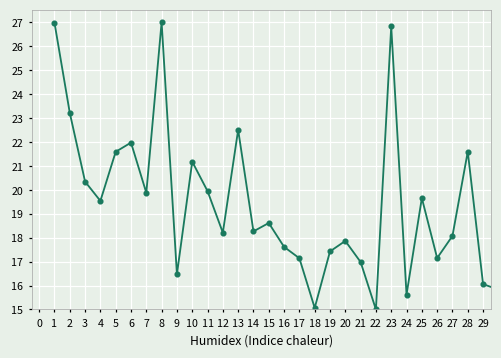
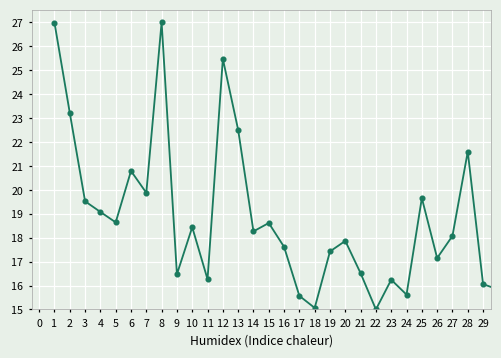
3: 20.3 -> 19.5
4: 19.5 -> 19.1
5: 21.6 -> 18.6
6: 22.0 -> 20.8
10: 21.2 -> 18.4
11: 19.9 -> 16.3
12: 18.2 -> 25.5
17: 17.1 -> 15.6
21: 17.0 -> 16.5
23: 26.8 -> 16.2
